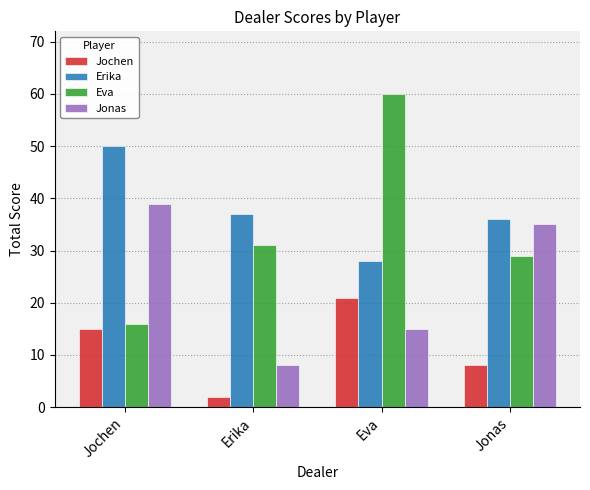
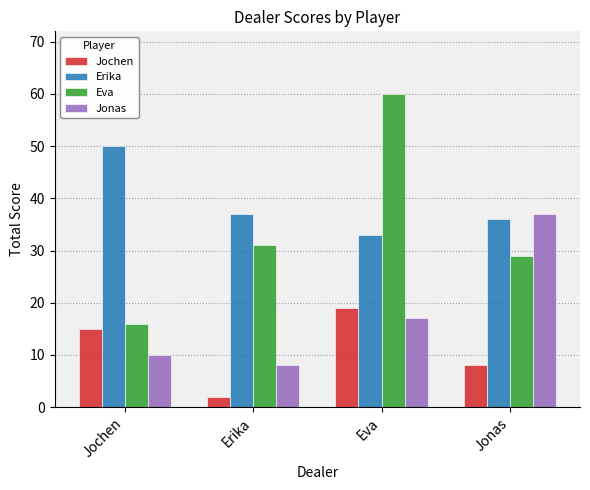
Jonas, Jochen: 39 -> 10
Jochen, Eva: 21 -> 19
Erika, Eva: 28 -> 33
Jonas, Eva: 15 -> 17
Jonas, Jonas: 35 -> 37
